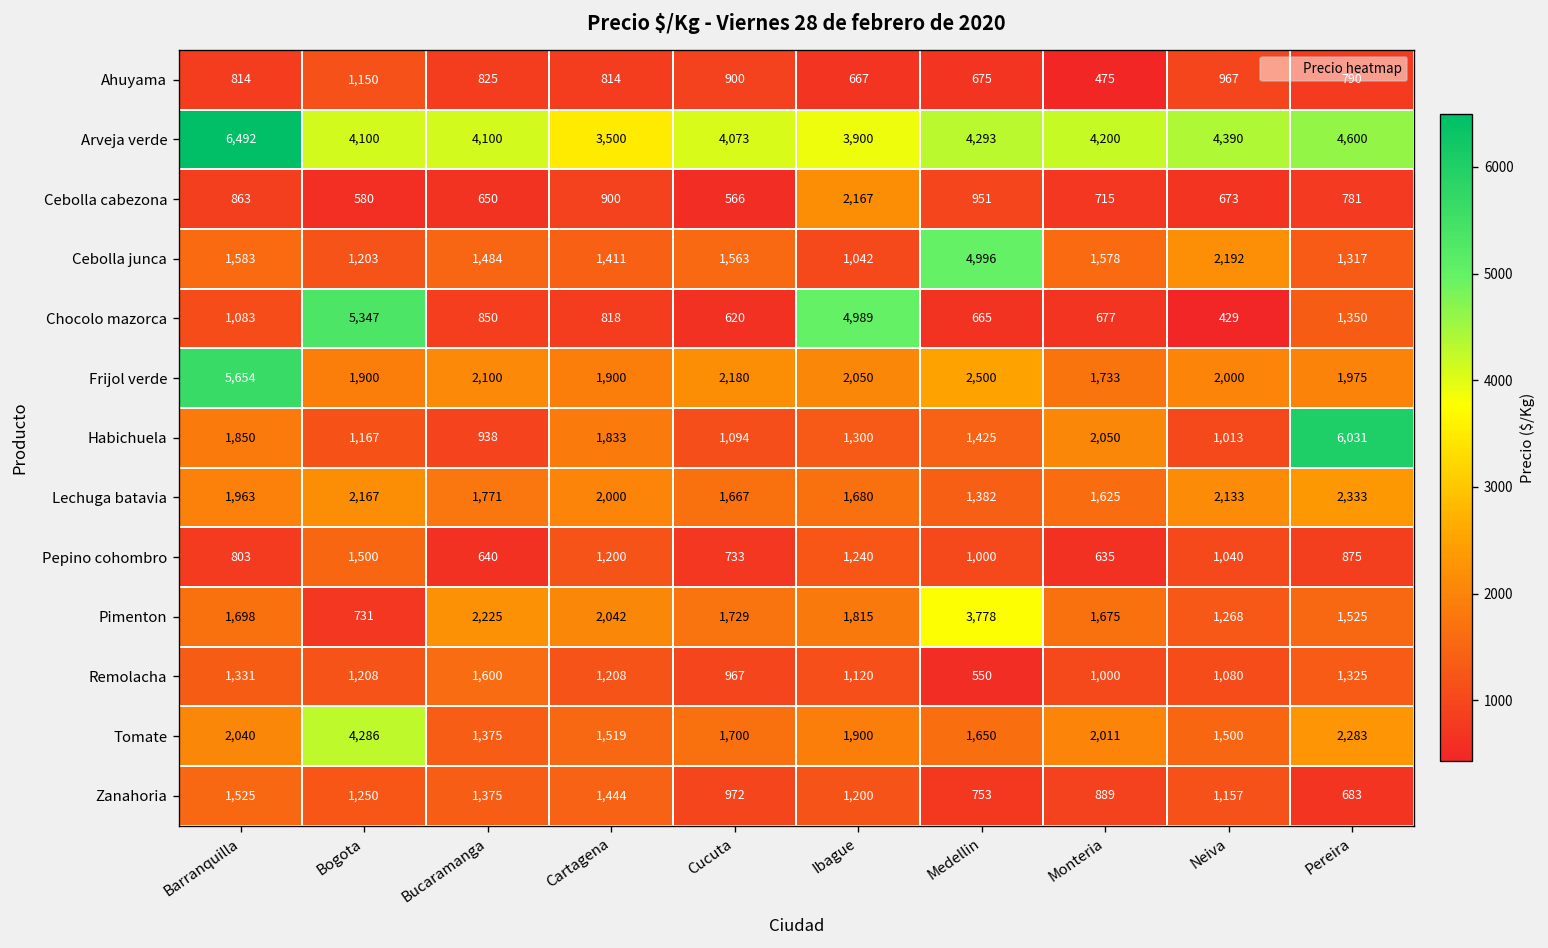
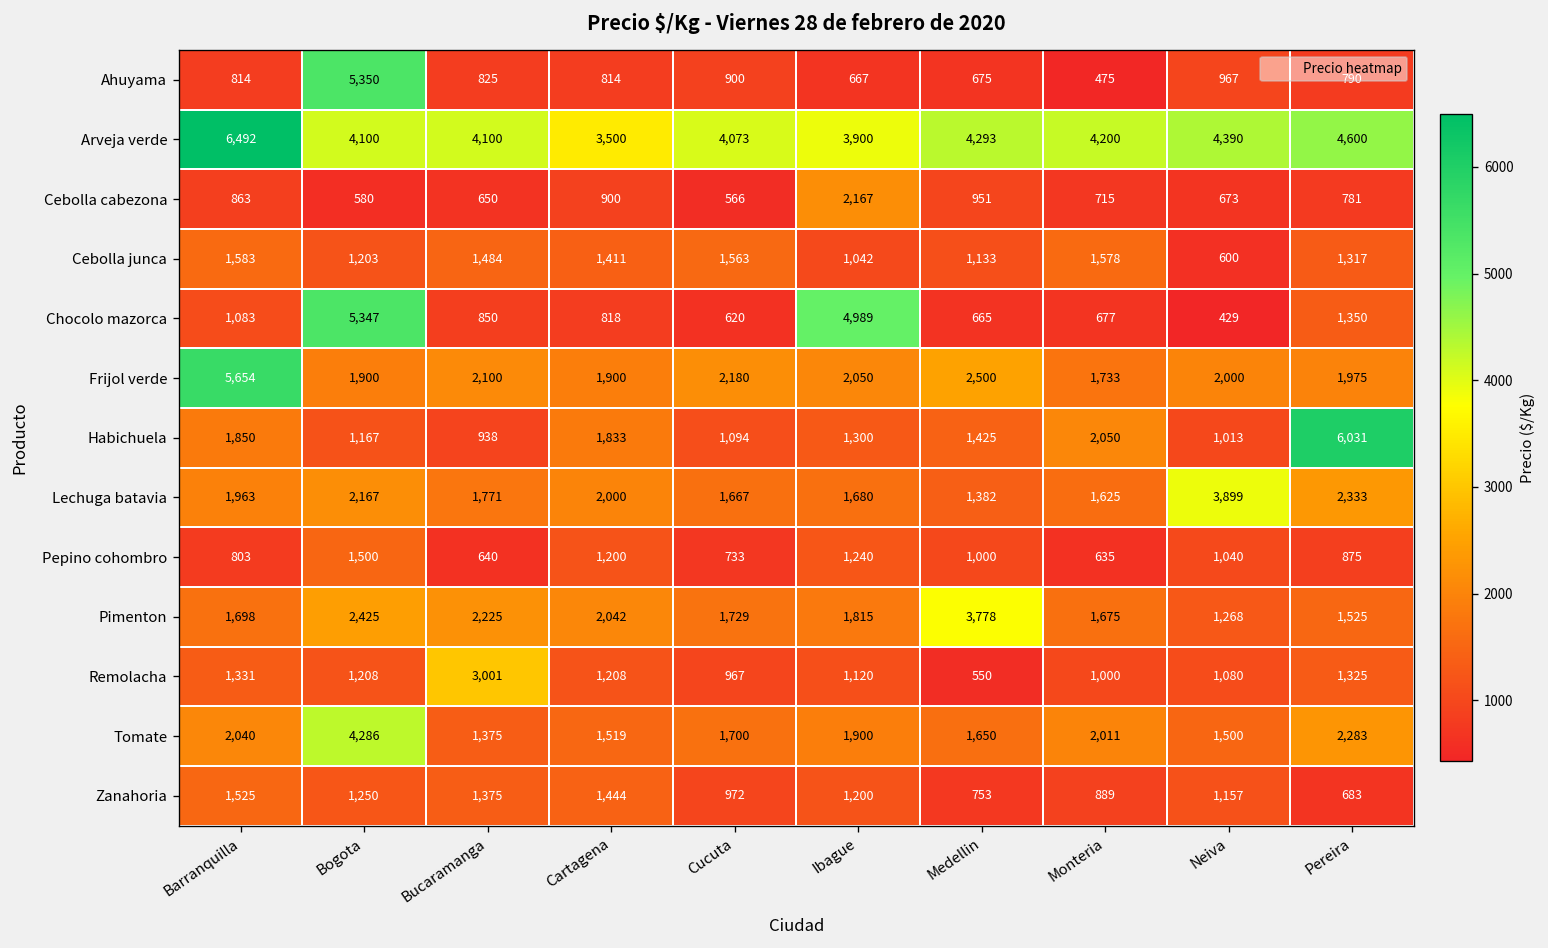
Ahuyama, Bogota: 1,150 -> 5,350
Cebolla junca, Medellin: 4,996 -> 1,133
Cebolla junca, Neiva: 2,192 -> 600
Lechuga batavia, Neiva: 2,133 -> 3,899
Pimenton, Bogota: 731 -> 2,425
Remolacha, Bucaramanga: 1,600 -> 3,001
